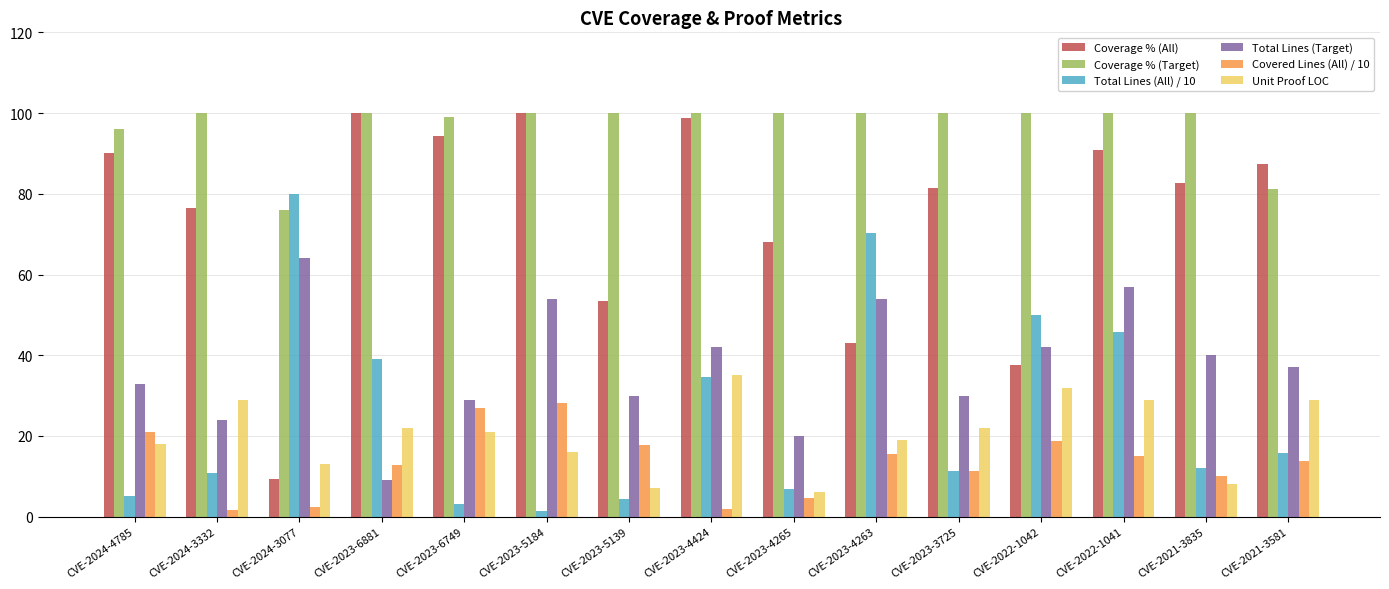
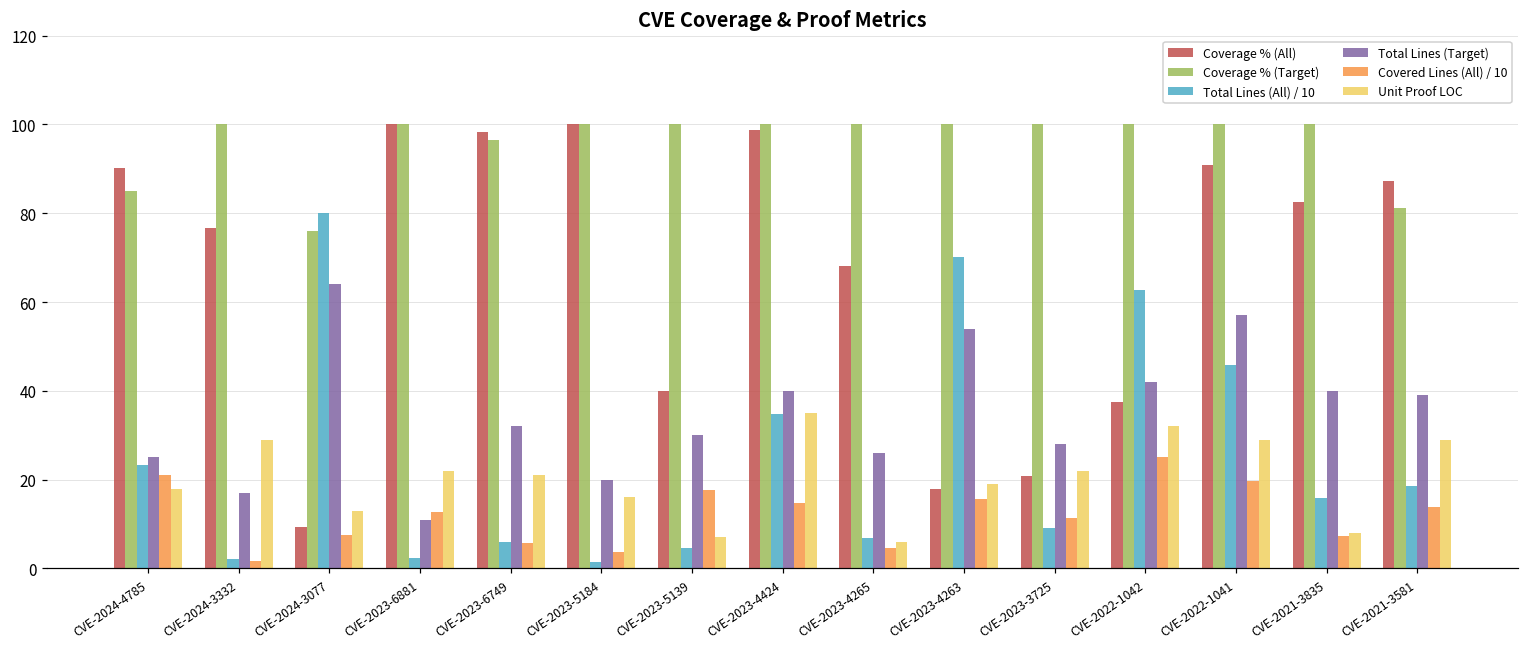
Coverage % (Target), CVE-2024-4785: 96 -> 85
Total Lines (All) / 10, CVE-2024-4785: 5 -> 23
Total Lines (Target), CVE-2024-4785: 33 -> 25
Total Lines (All) / 10, CVE-2024-3332: 11 -> 2
Total Lines (Target), CVE-2024-3332: 24 -> 17
Covered Lines (All) / 10, CVE-2024-3077: 3 -> 8
Total Lines (All) / 10, CVE-2023-6881: 39 -> 2
Total Lines (Target), CVE-2023-6881: 9 -> 11
Coverage % (All), CVE-2023-6749: 94 -> 98
Coverage % (Target), CVE-2023-6749: 99 -> 97
Total Lines (All) / 10, CVE-2023-6749: 3 -> 6
Total Lines (Target), CVE-2023-6749: 29 -> 32
Covered Lines (All) / 10, CVE-2023-6749: 27 -> 6
Total Lines (Target), CVE-2023-5184: 54 -> 20
Covered Lines (All) / 10, CVE-2023-5184: 28 -> 4
Coverage % (All), CVE-2023-5139: 53 -> 40
Total Lines (Target), CVE-2023-4424: 42 -> 40
Covered Lines (All) / 10, CVE-2023-4424: 2 -> 15
Total Lines (Target), CVE-2023-4265: 20 -> 26
Coverage % (All), CVE-2023-4263: 43 -> 18
Coverage % (All), CVE-2023-3725: 81 -> 21
Total Lines (All) / 10, CVE-2023-3725: 11 -> 9
Total Lines (Target), CVE-2023-3725: 30 -> 28
Total Lines (All) / 10, CVE-2022-1042: 50 -> 63
Covered Lines (All) / 10, CVE-2022-1042: 19 -> 25
Covered Lines (All) / 10, CVE-2022-1041: 15 -> 20
Total Lines (All) / 10, CVE-2021-3835: 12 -> 16
Covered Lines (All) / 10, CVE-2021-3835: 10 -> 7
Total Lines (All) / 10, CVE-2021-3581: 16 -> 19
Total Lines (Target), CVE-2021-3581: 37 -> 39
